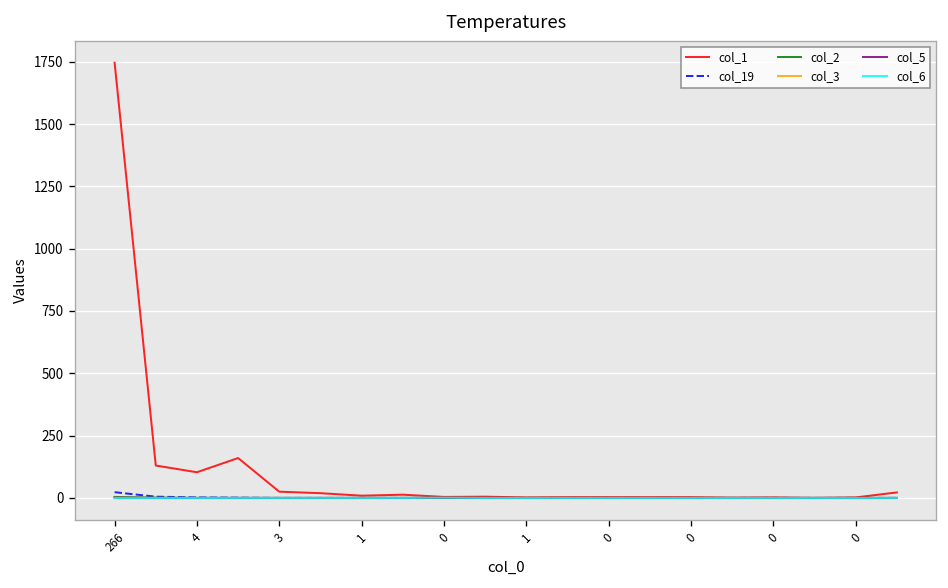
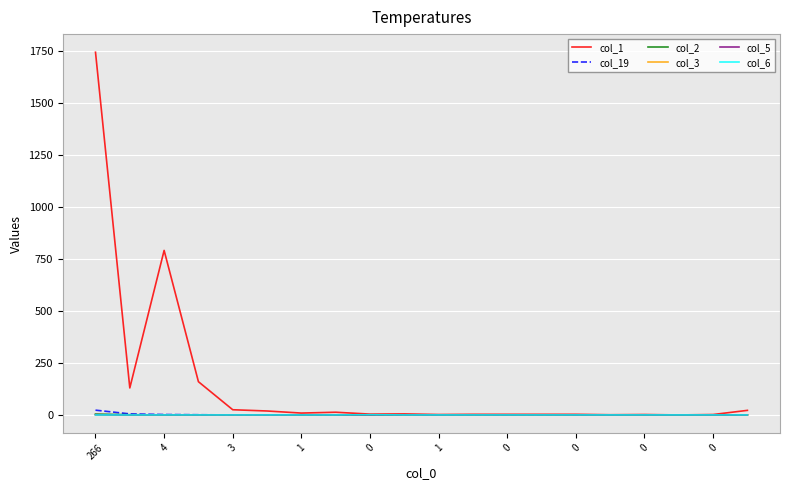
col_1, 4: 100 -> 790
